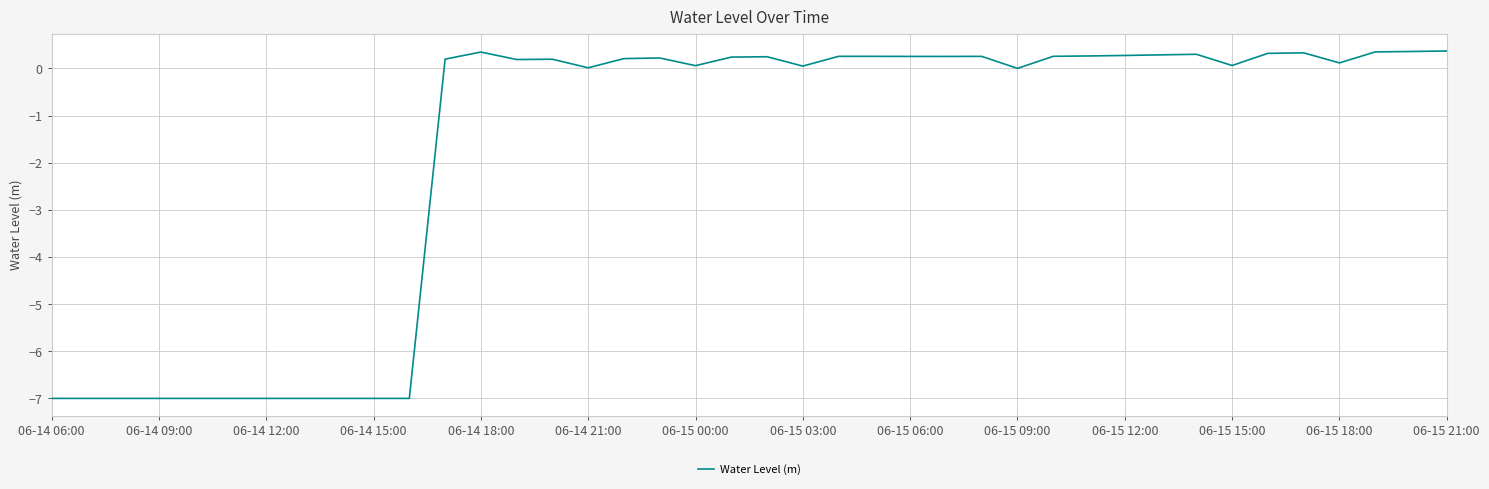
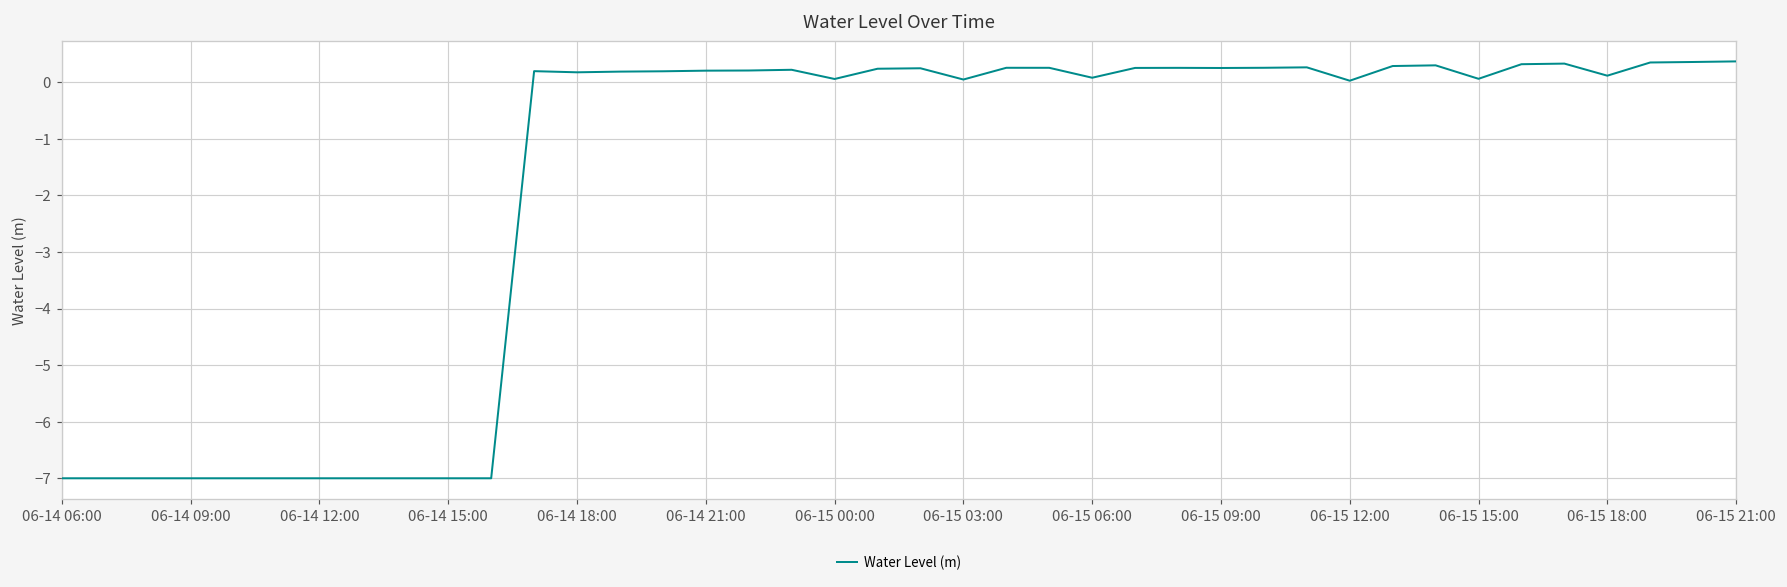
06-14 18:00: 0.3 -> 0.2
06-14 21:00: 0.0 -> 0.2
06-15 06:00: 0.3 -> 0.1
06-15 09:00: 0.0 -> 0.3
06-15 12:00: 0.3 -> 0.0
